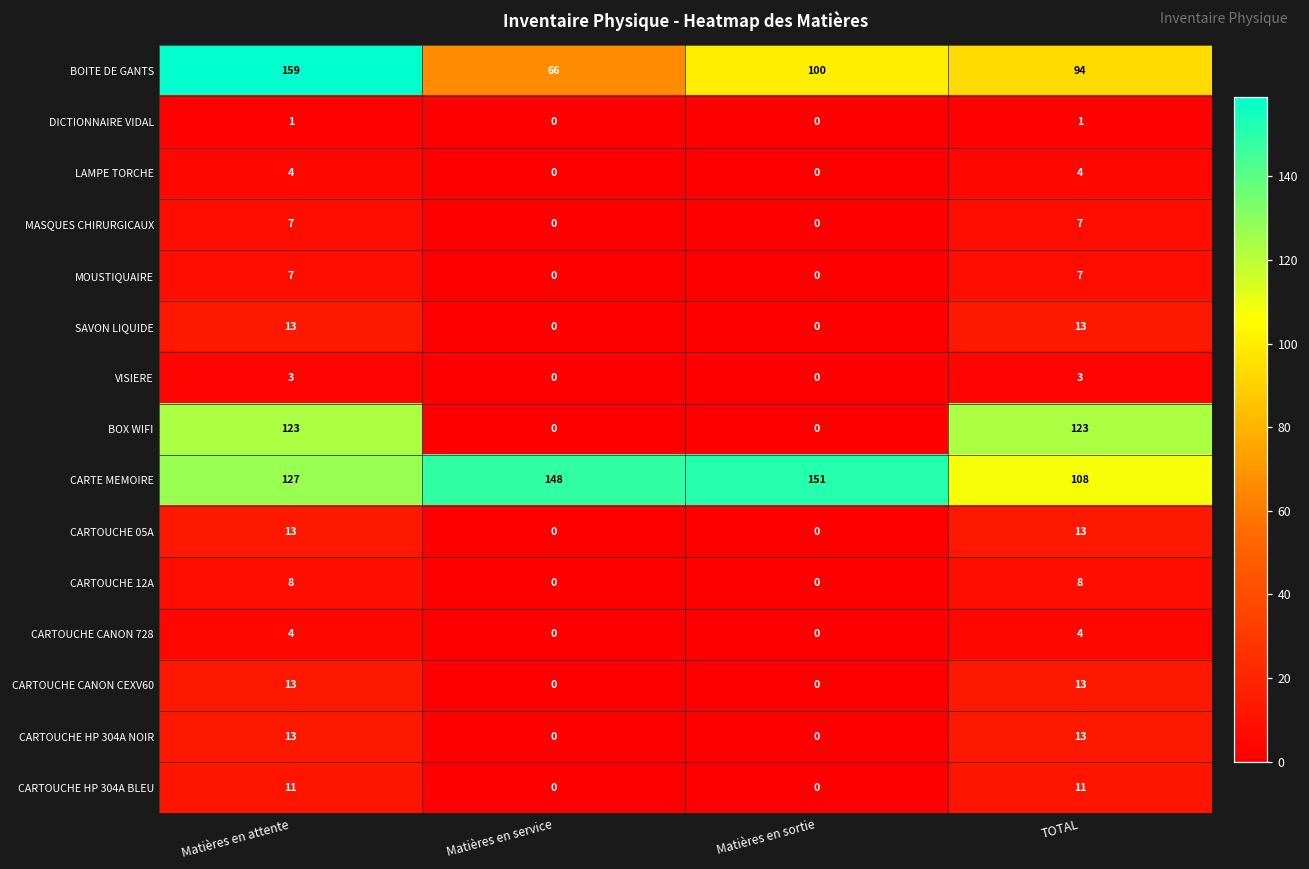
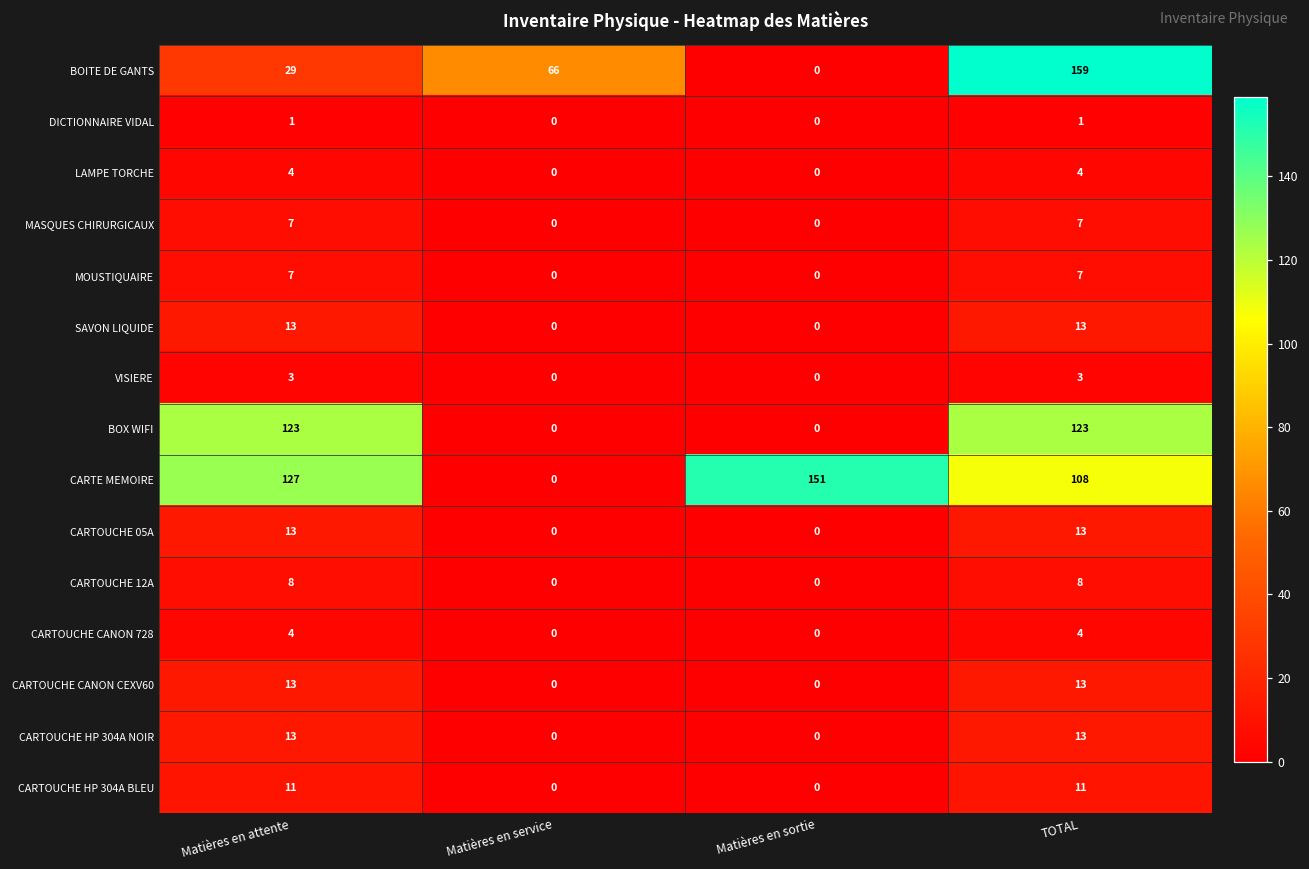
BOITE DE GANTS, Matières en attente: 159 -> 29
BOITE DE GANTS, Matières en sortie: 100 -> 0
BOITE DE GANTS, TOTAL: 94 -> 159
CARTE MEMOIRE, Matières en service: 148 -> 0
